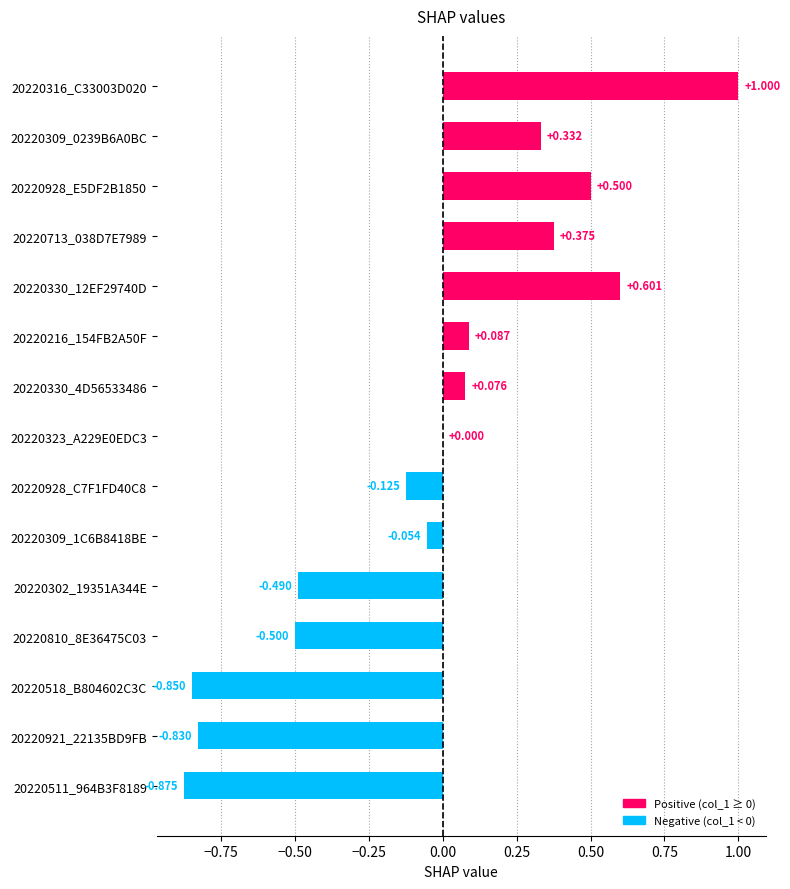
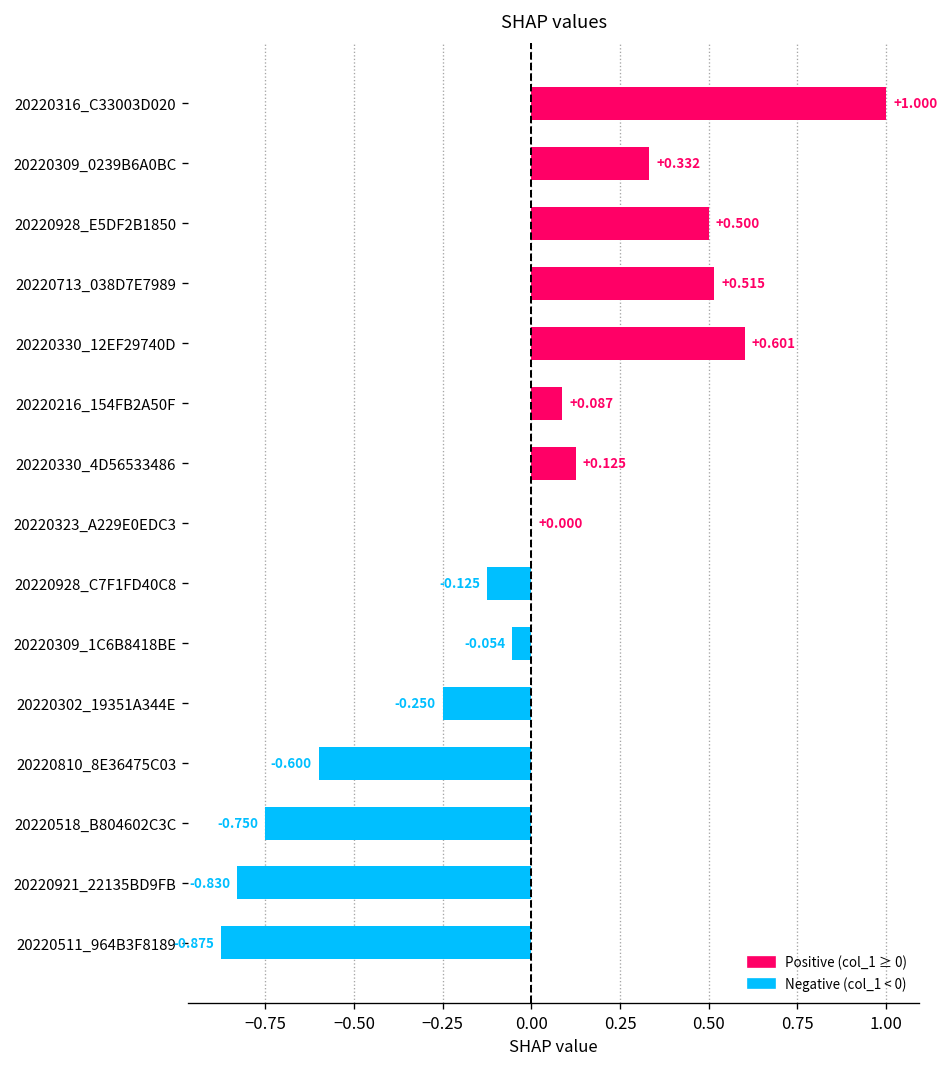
20220713_038D7E7989: +0.375 -> +0.515
20220330_4D56533486: +0.076 -> +0.125
20220302_19351A344E: -0.490 -> -0.250
20220810_8E36475C03: -0.500 -> -0.600
20220518_B804602C3C: -0.850 -> -0.750
